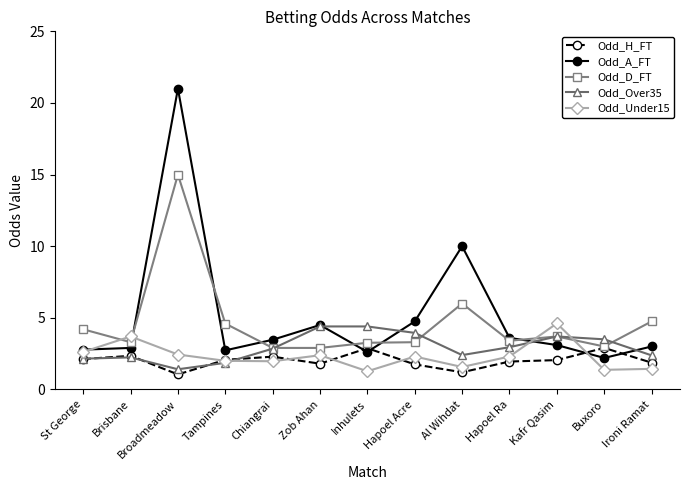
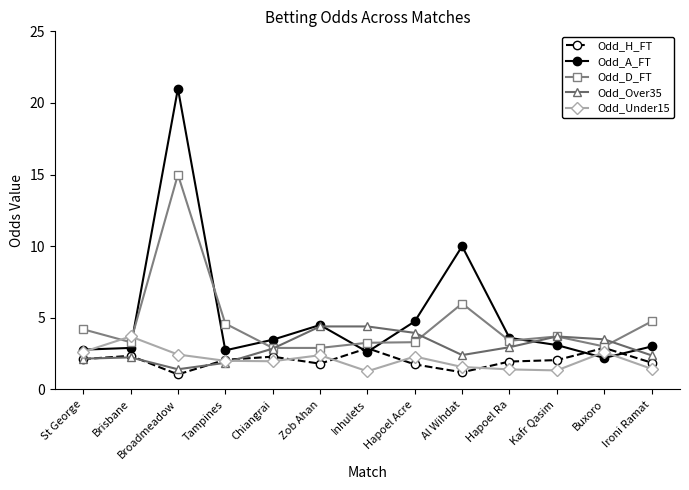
Odd_Under15, Hapoel Ra: 2.3 -> 1.4
Odd_Under15, Kafr Qasim: 4.6 -> 1.3
Odd_Under15, Buxoro: 1.4 -> 2.6
